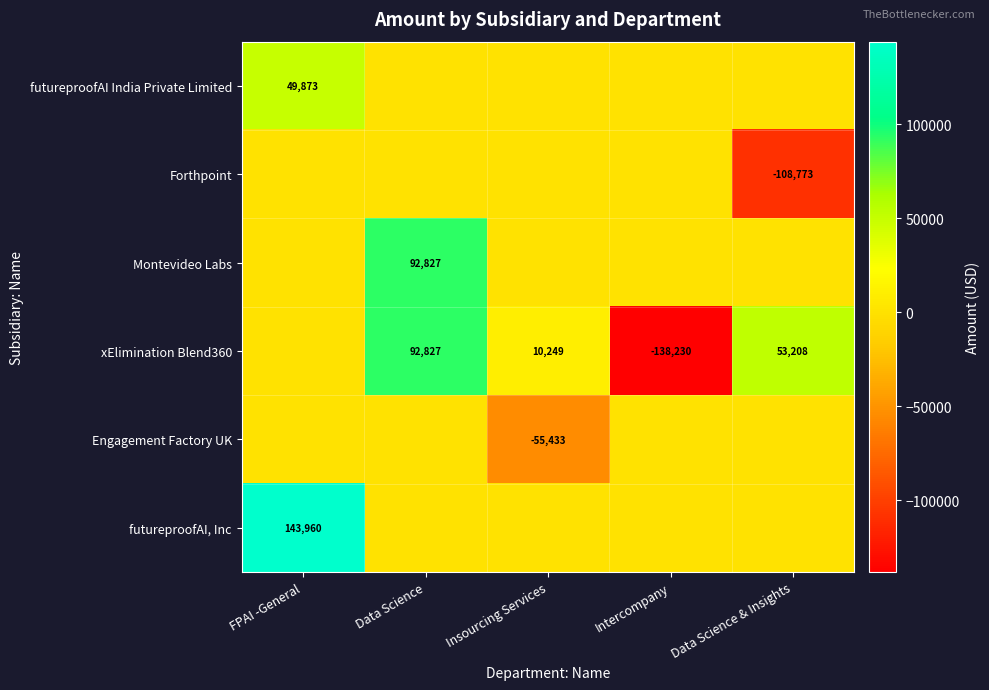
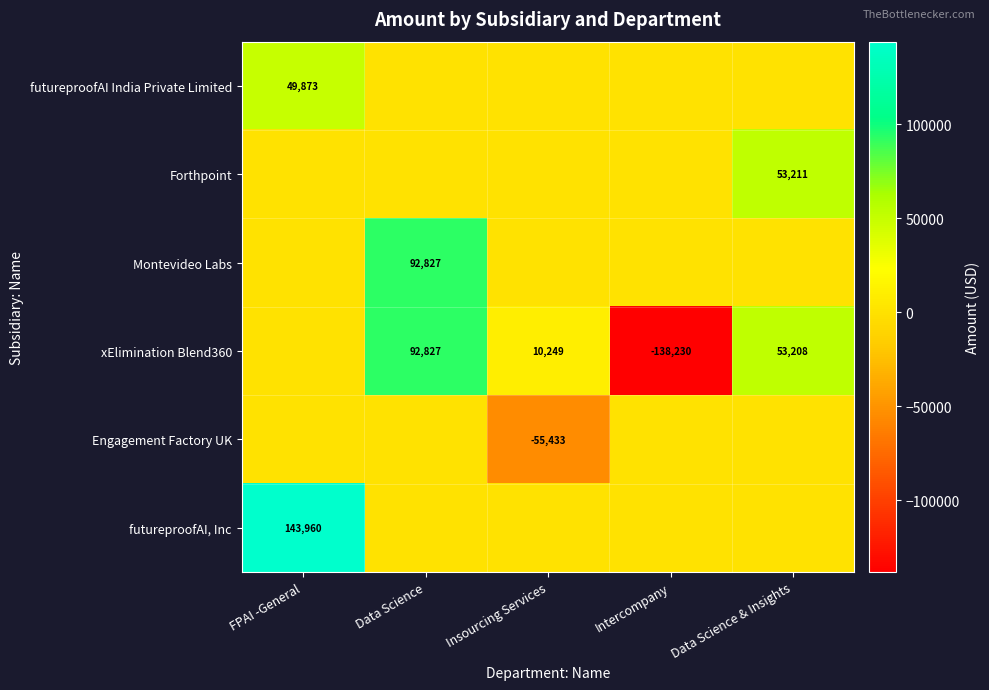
Forthpoint, Data Science & Insights: -108,773 -> 53,211
